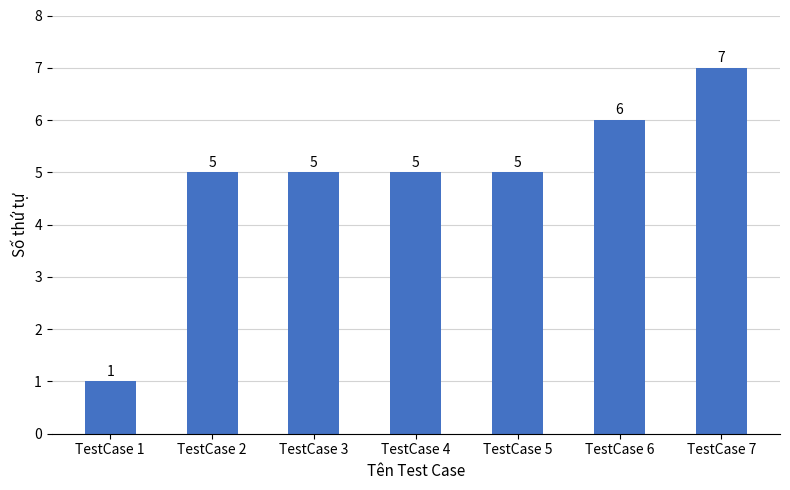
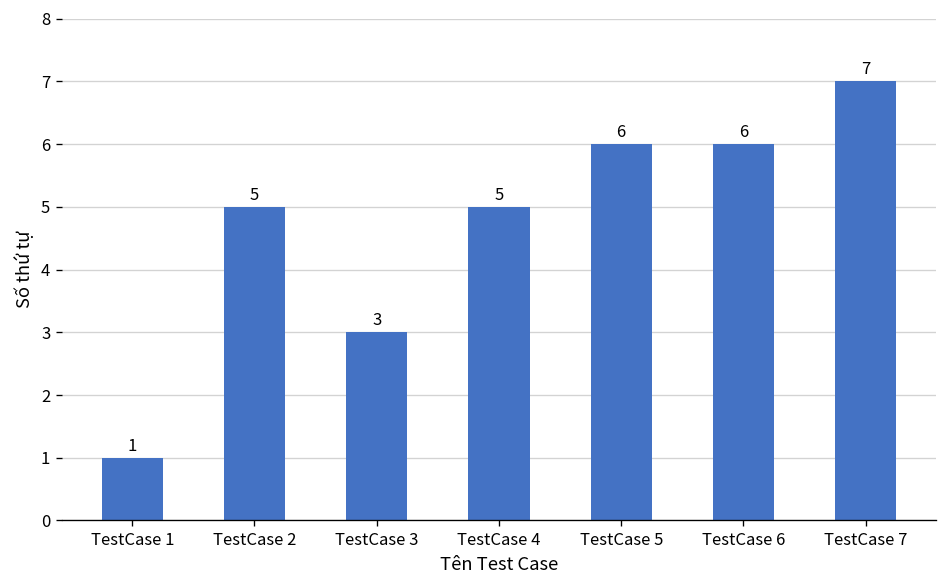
TestCase 3: 5 -> 3
TestCase 5: 5 -> 6
